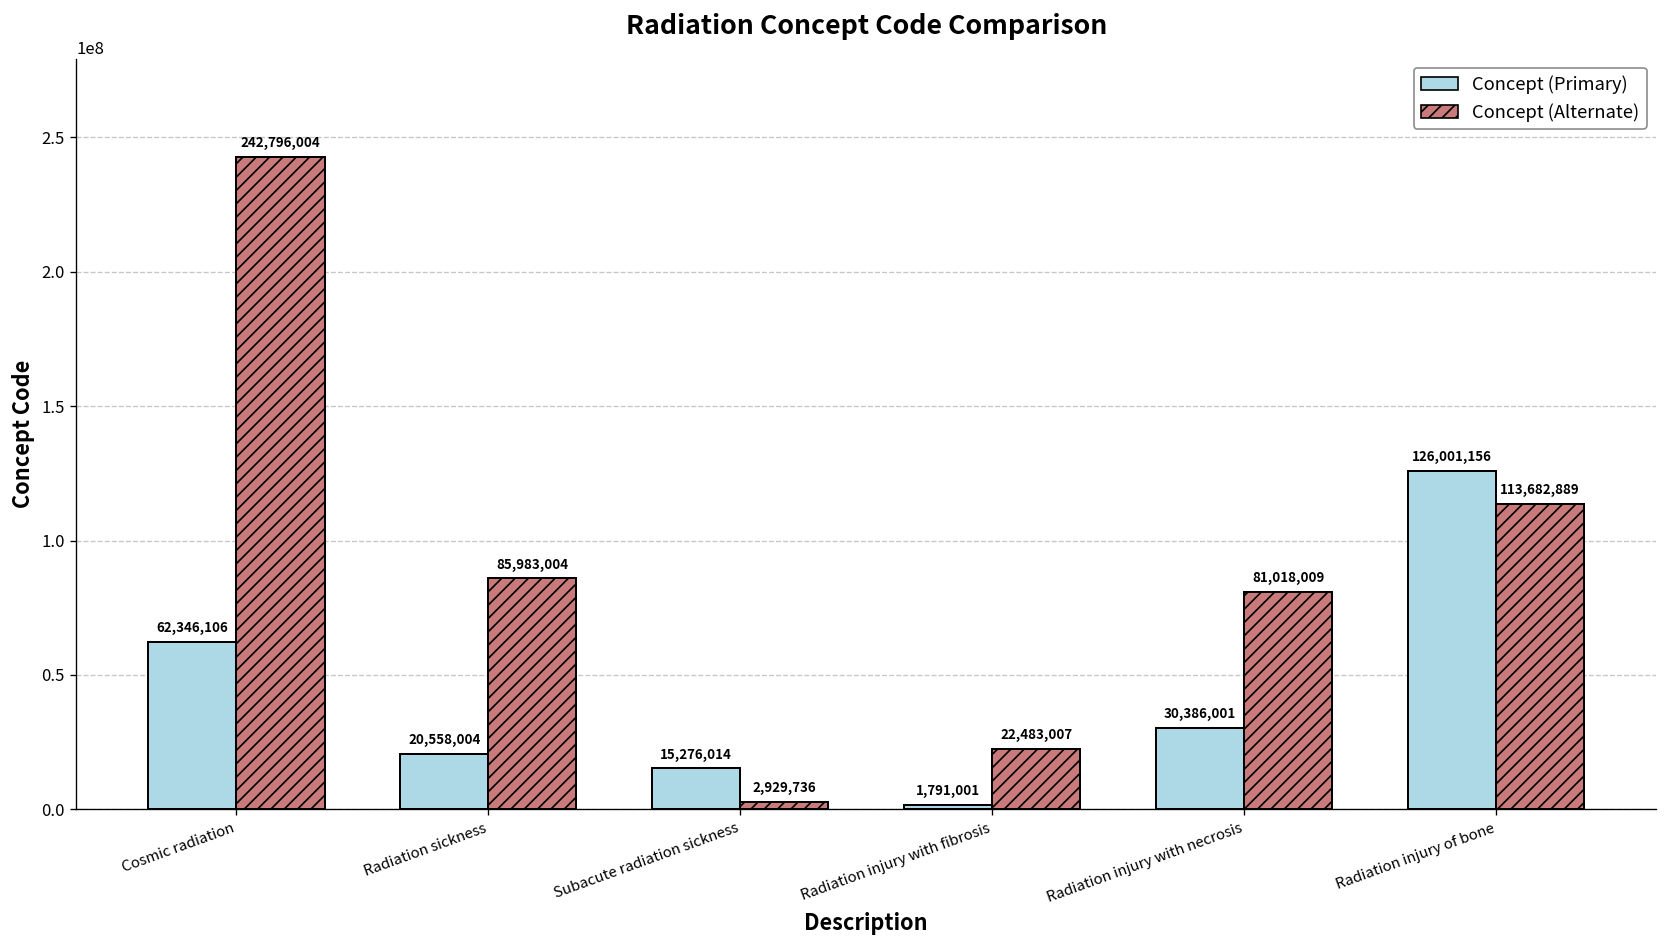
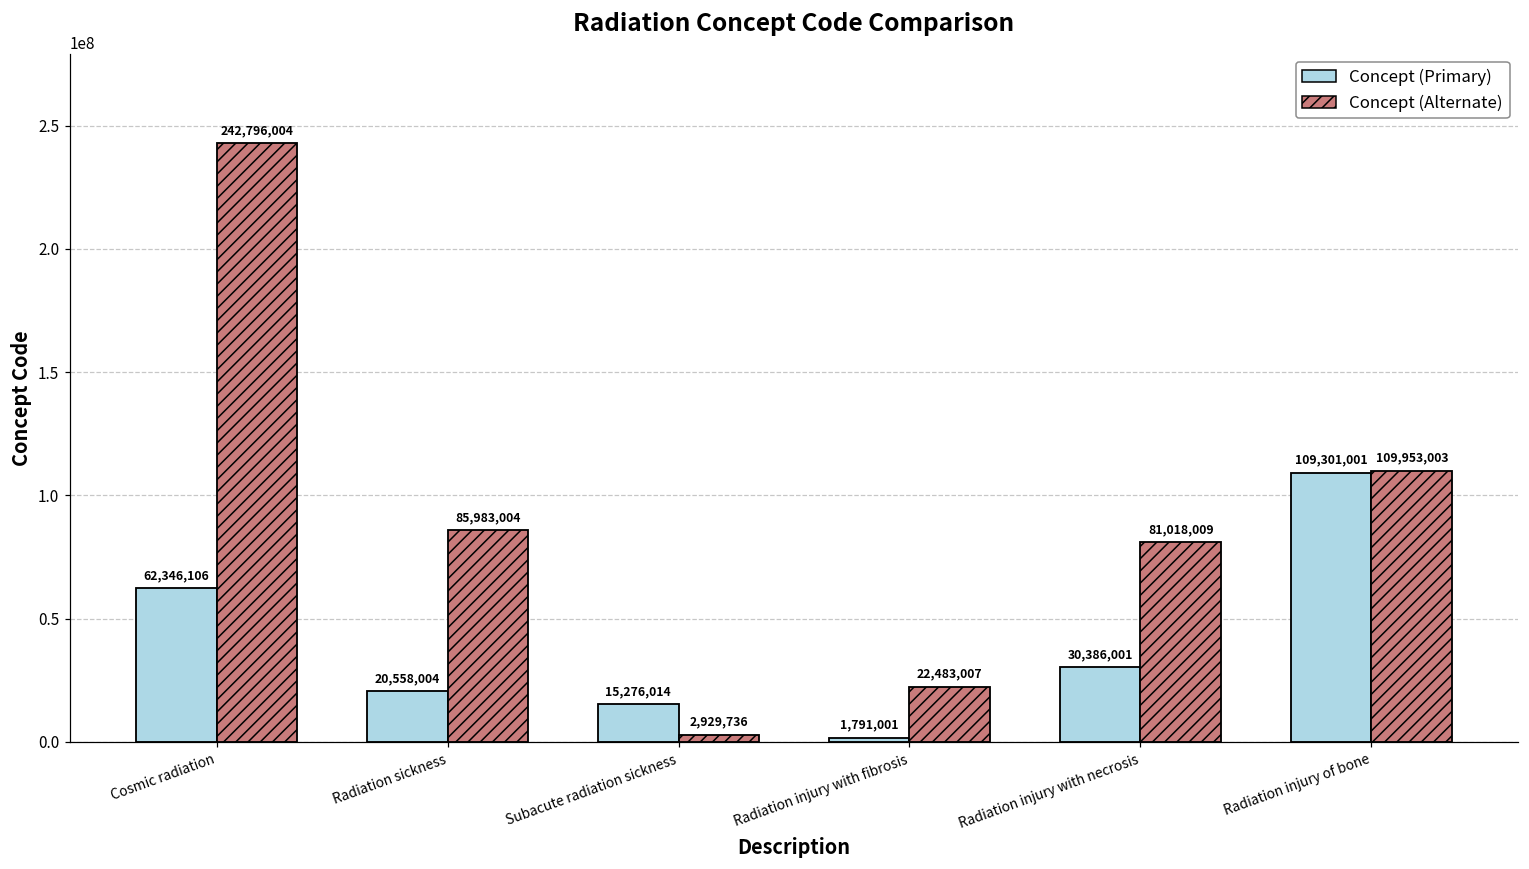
Concept (Primary), Radiation injury of bone: 126,001,156 -> 109,301,001
Concept (Alternate), Radiation injury of bone: 113,682,889 -> 109,953,003
